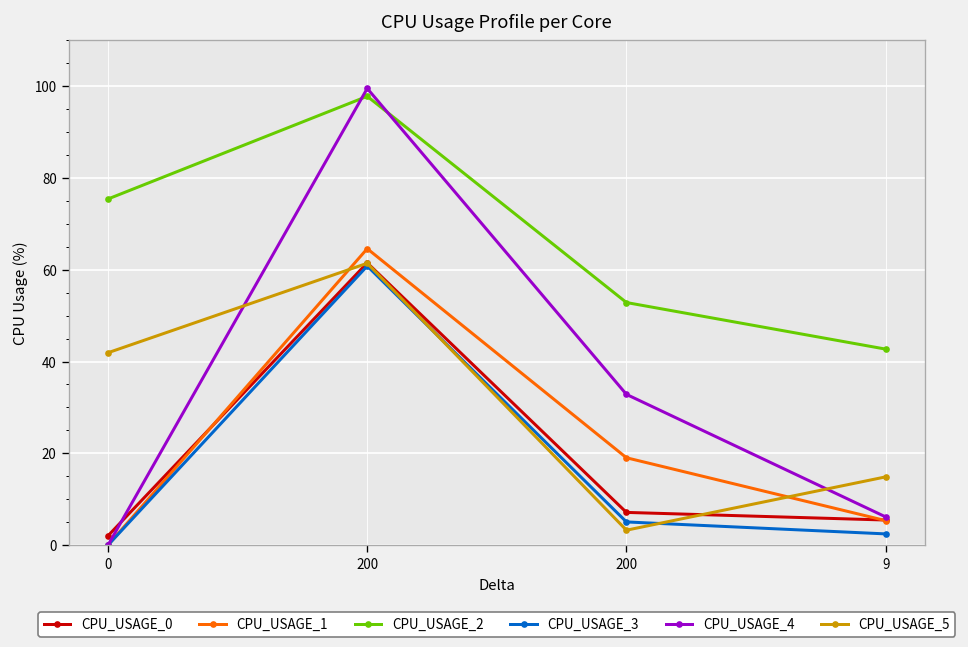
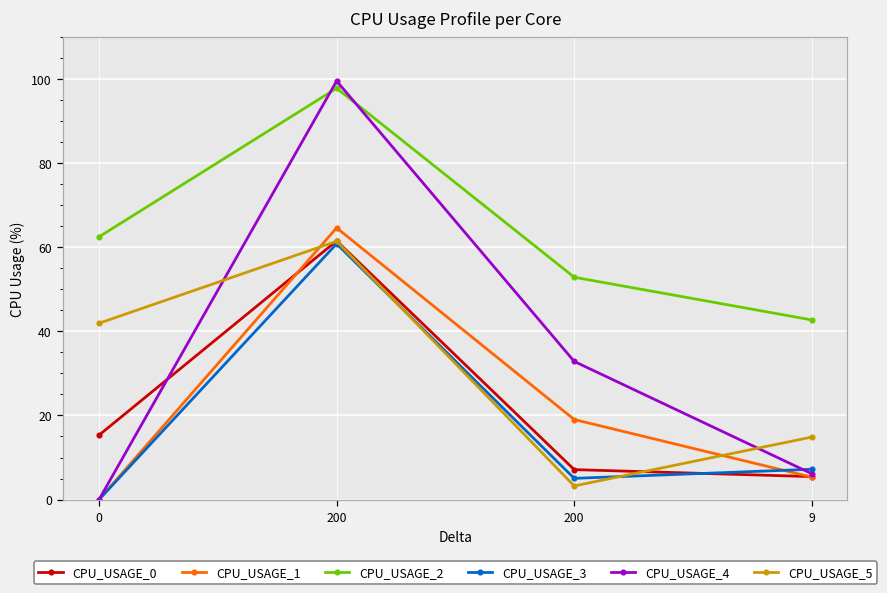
CPU_USAGE_0, 0: 2 -> 15
CPU_USAGE_2, 0: 75 -> 62
CPU_USAGE_3, 9: 2 -> 7
